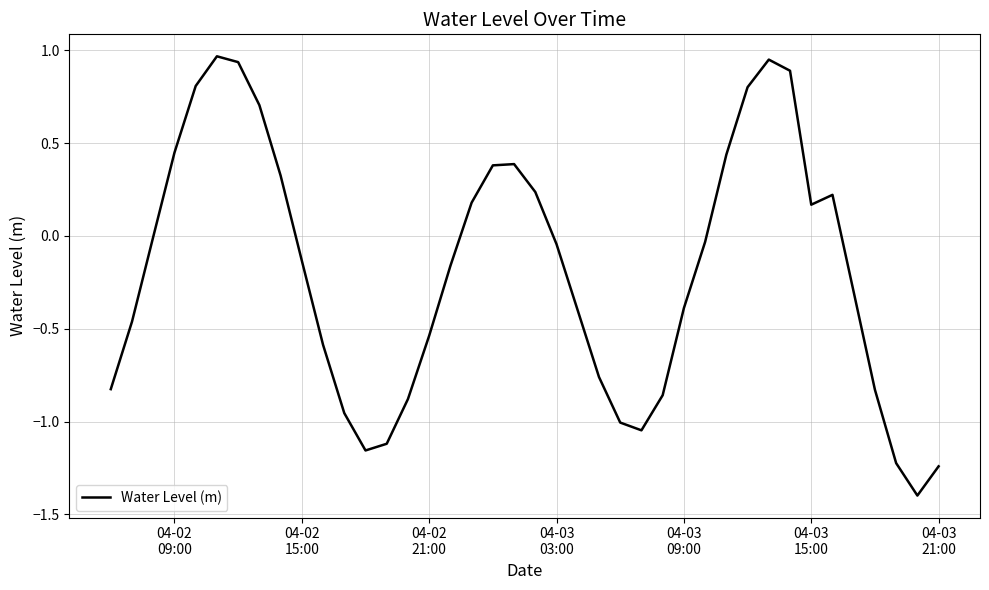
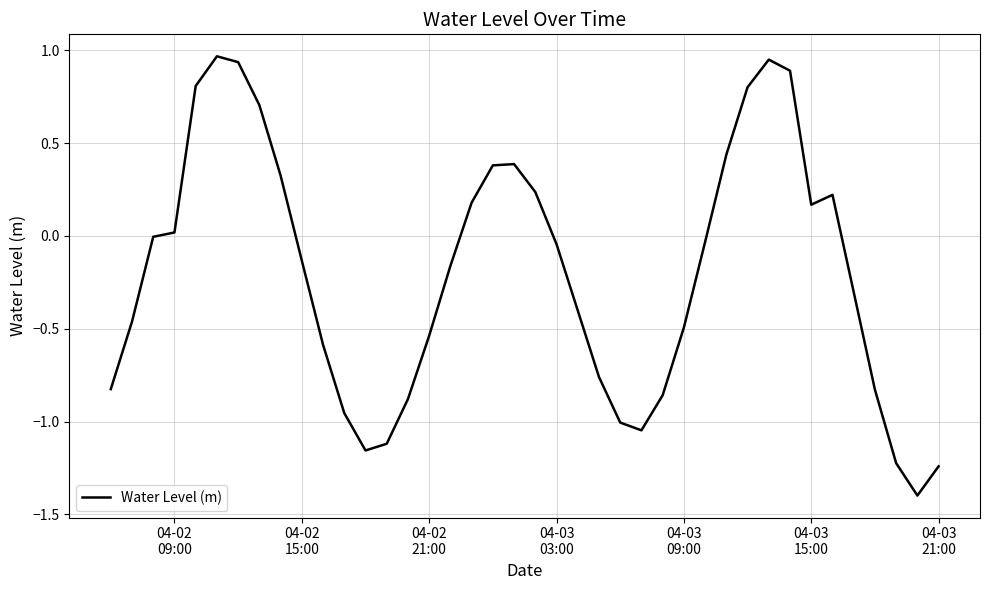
04-02 09:00: 0.45 -> 0.02
04-03 09:00: -0.39 -> -0.49
